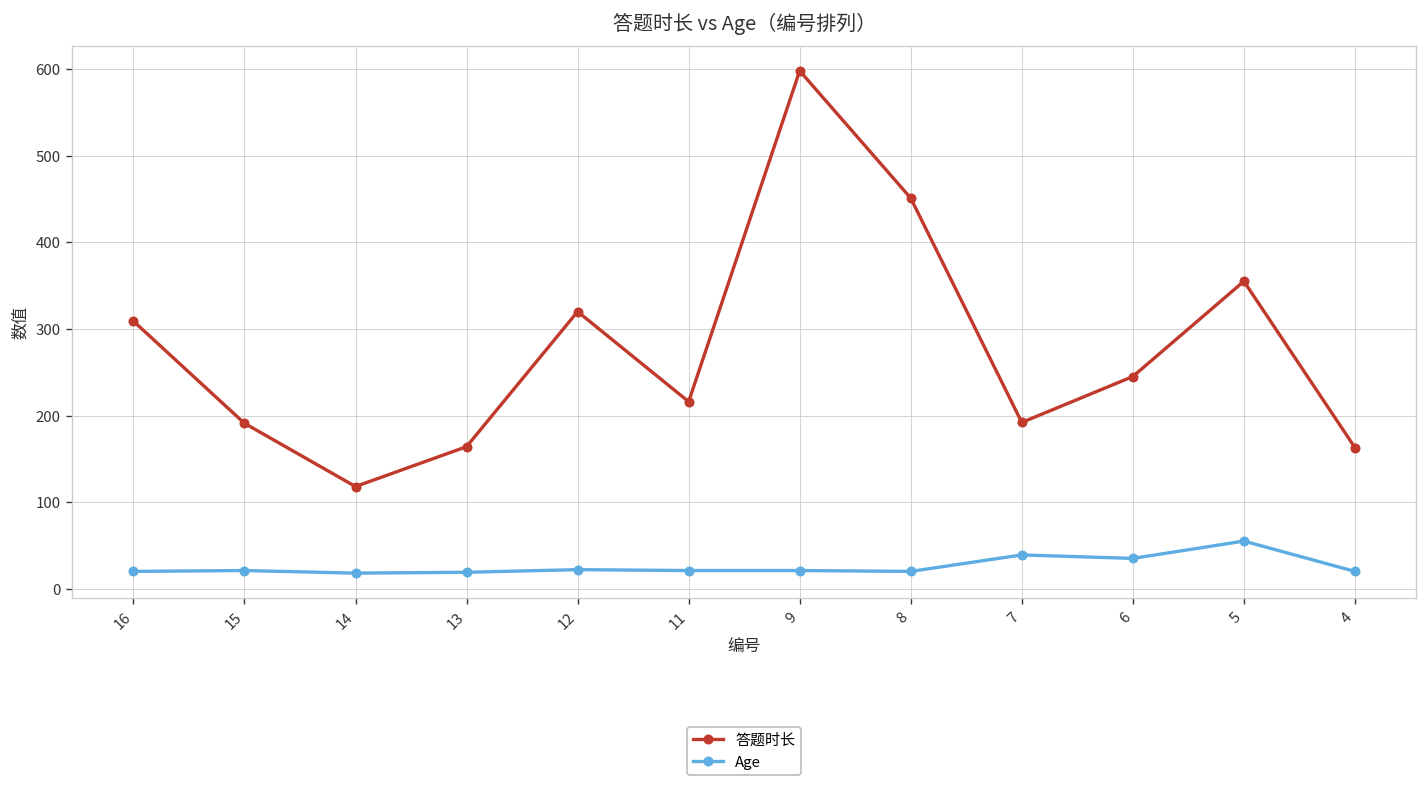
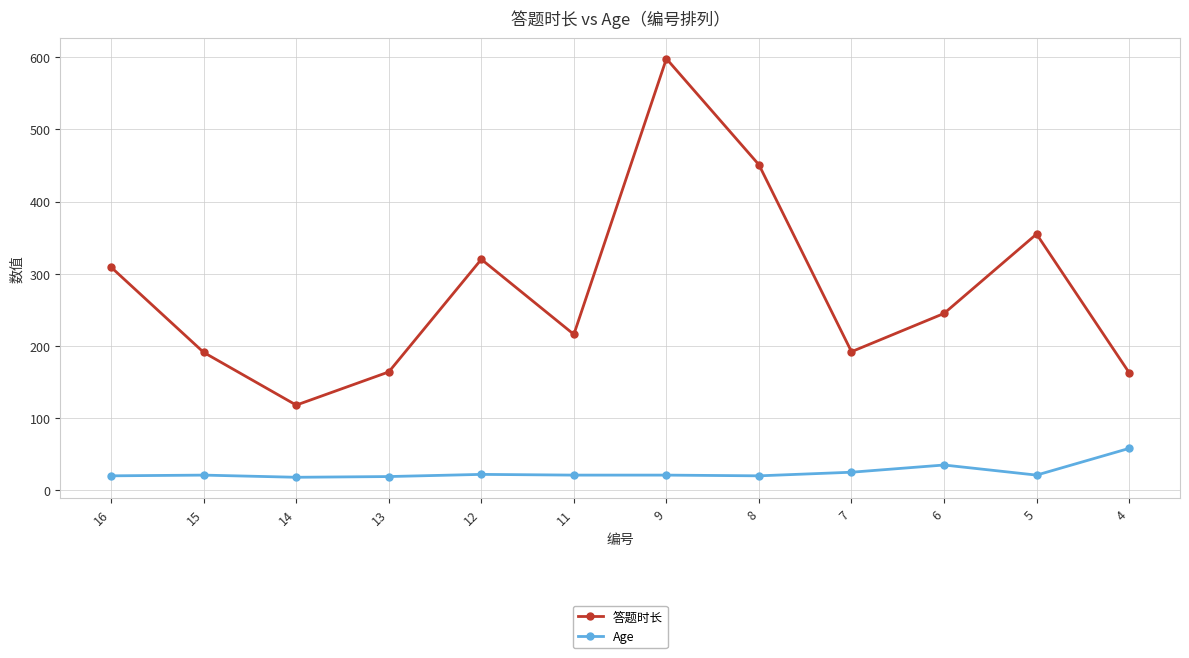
Age, 7: 40 -> 30
Age, 5: 60 -> 20
Age, 4: 20 -> 60
